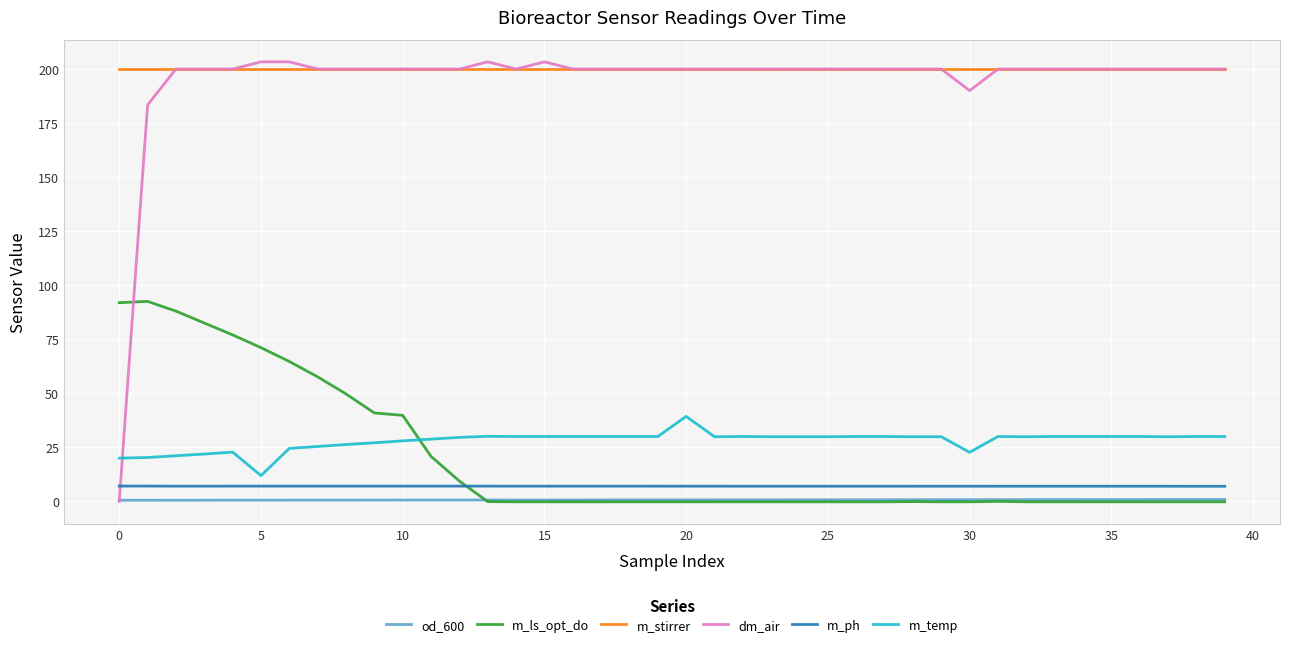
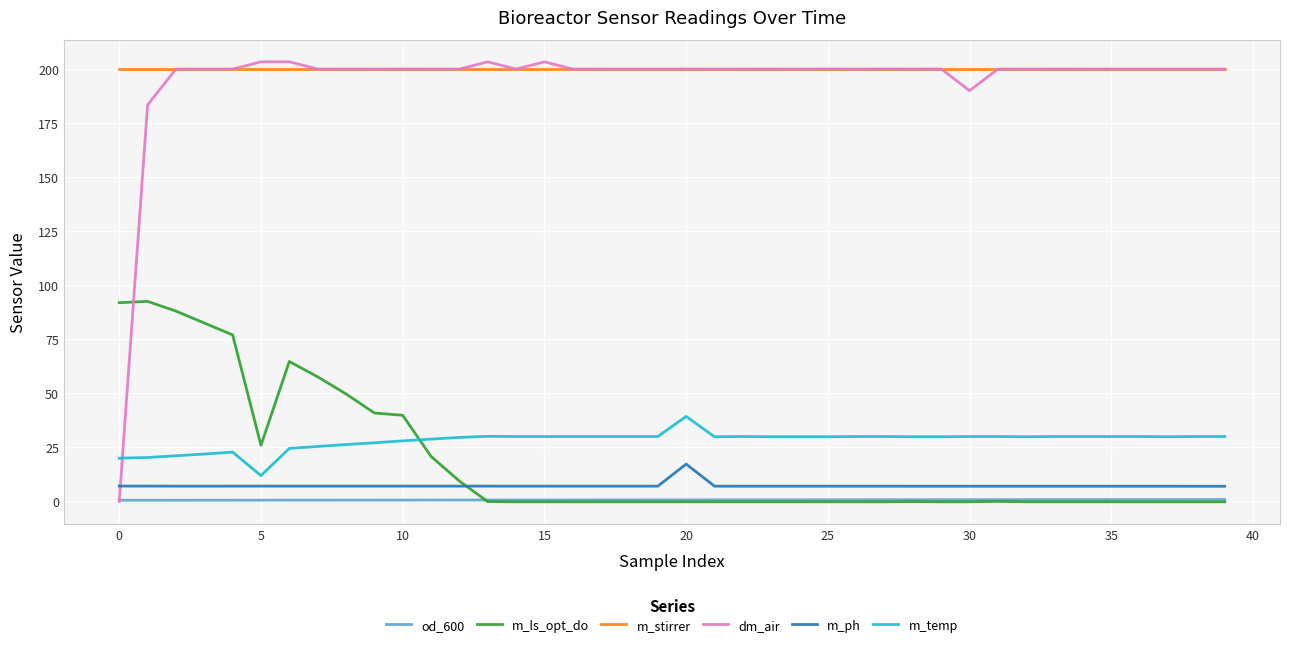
m_ls_opt_do, 5: 71 -> 26
m_ph, 20: 7 -> 17
m_temp, 30: 23 -> 30
